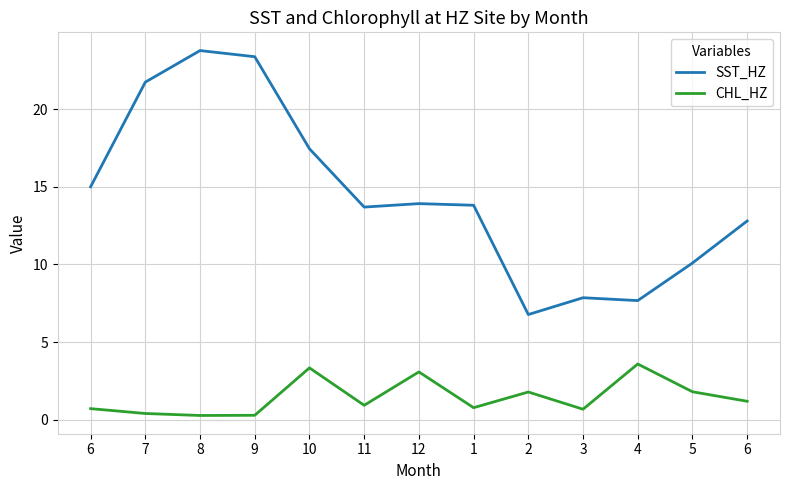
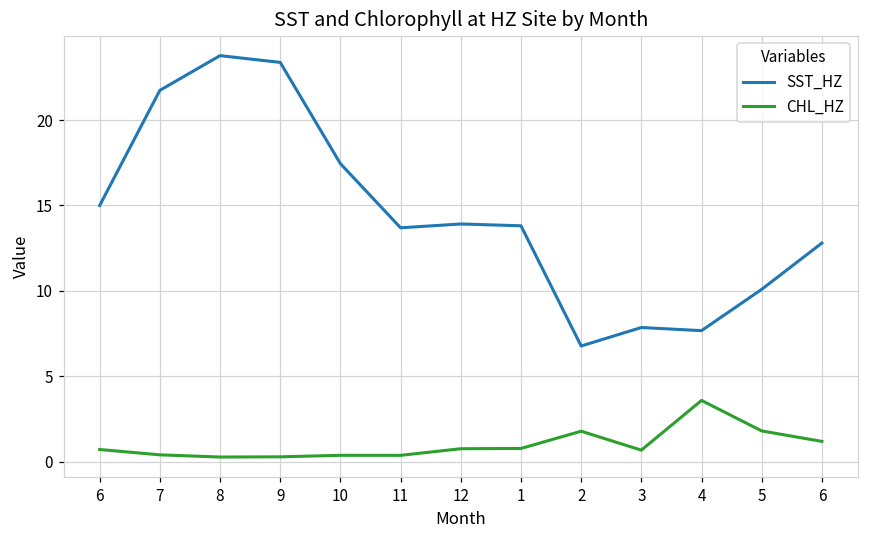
CHL_HZ, 10: 3.3 -> 0.4
CHL_HZ, 11: 0.9 -> 0.4
CHL_HZ, 12: 3.1 -> 0.8
